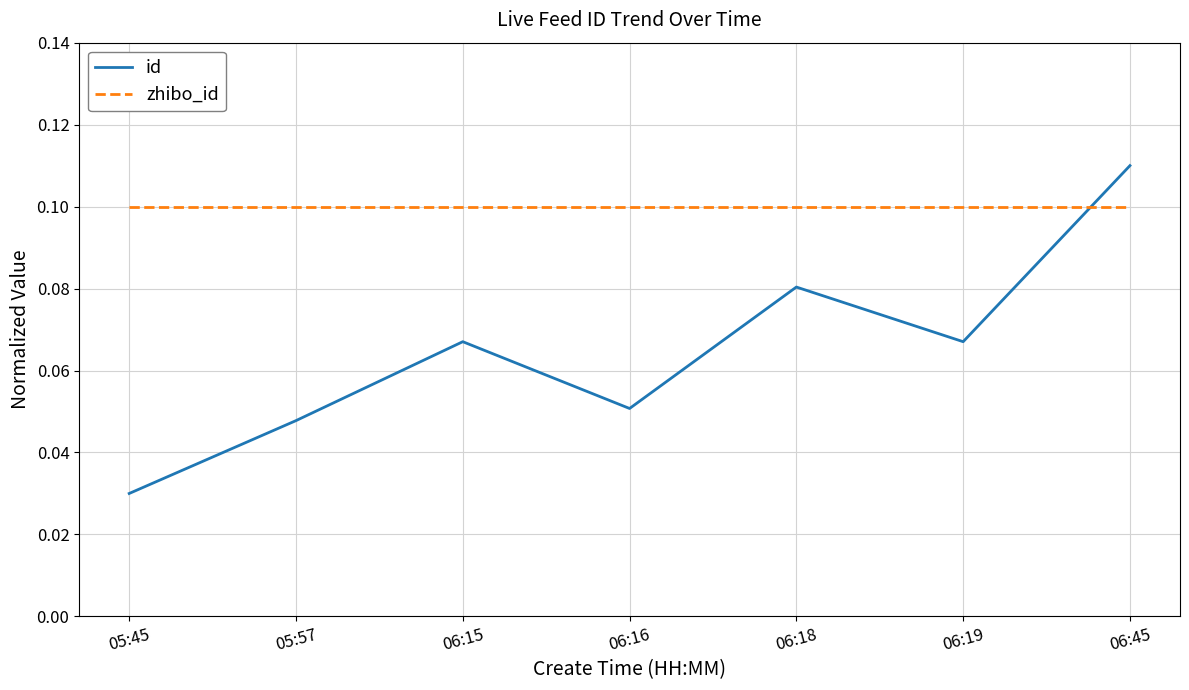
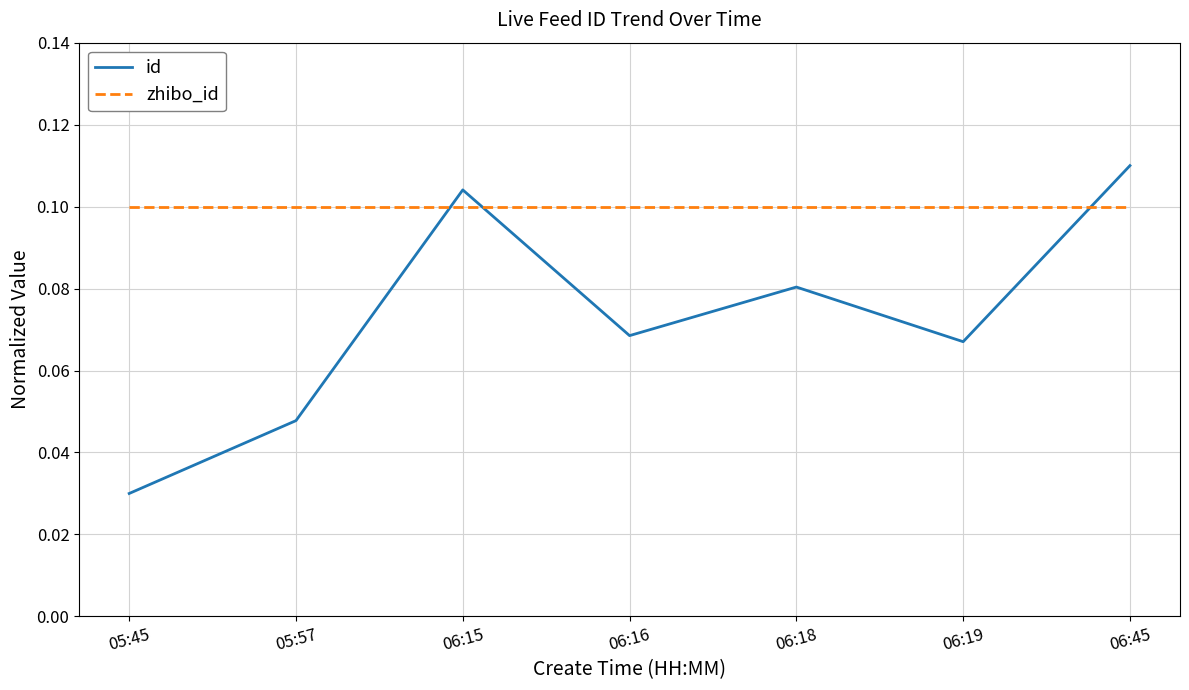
id, 06:15: 0.067 -> 0.104
id, 06:16: 0.051 -> 0.069
